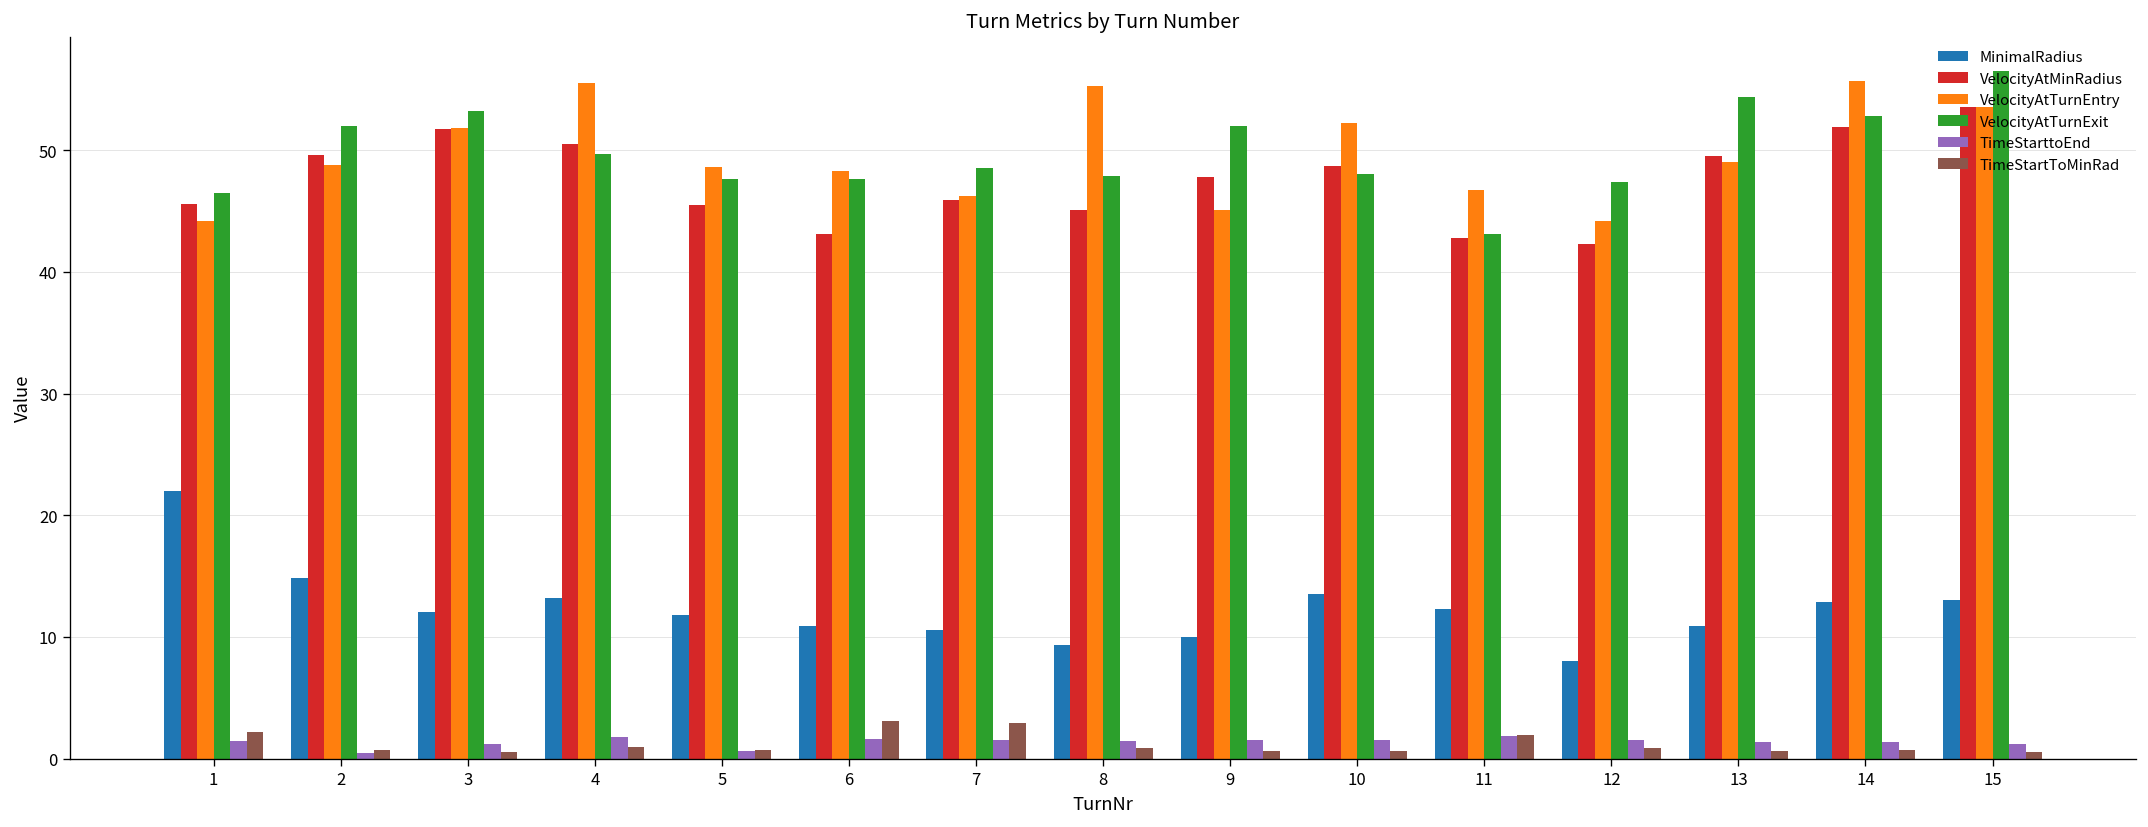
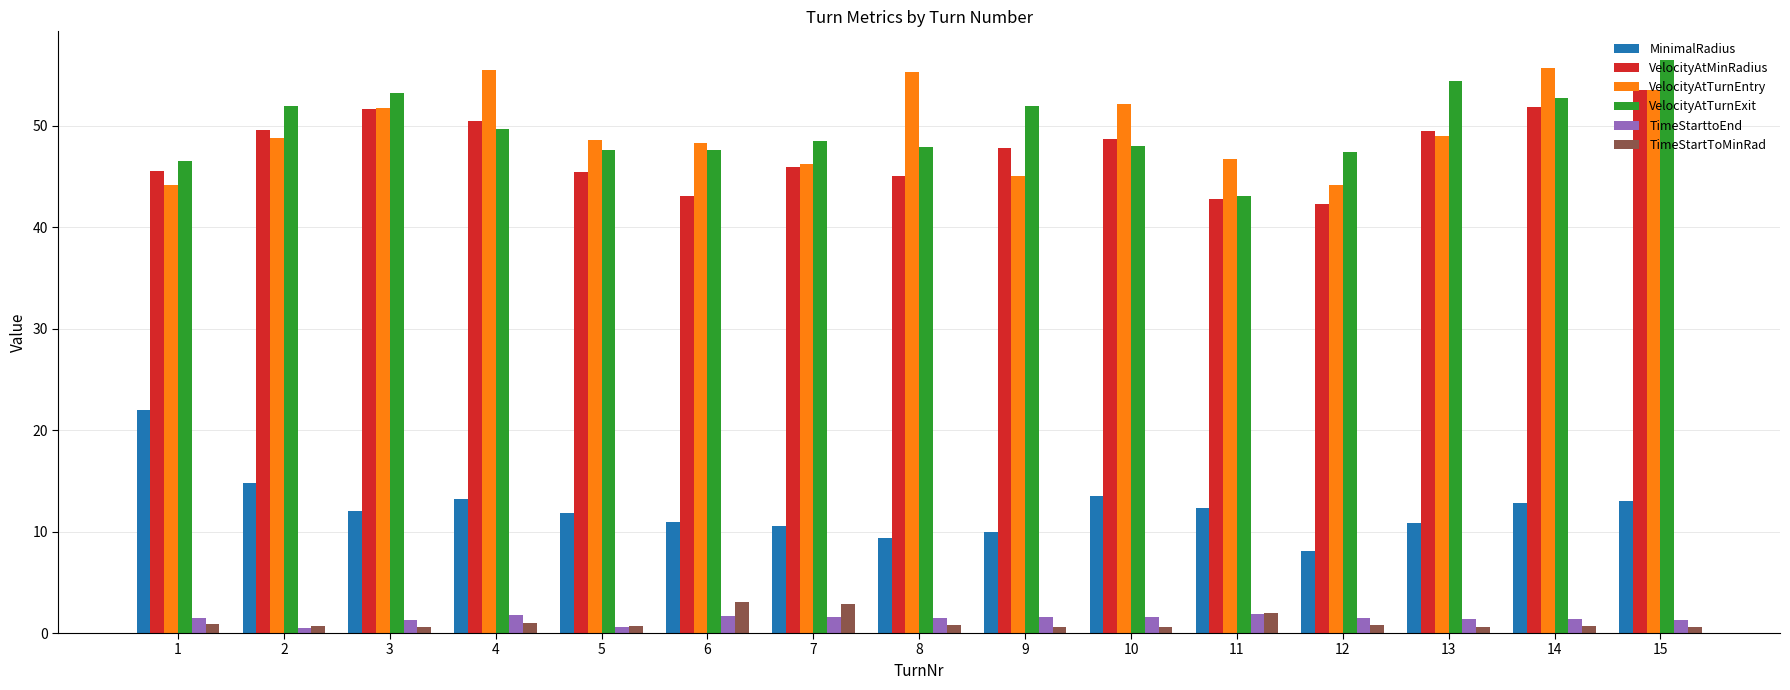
TimeStartToMinRad, 1: 2.2 -> 0.9
